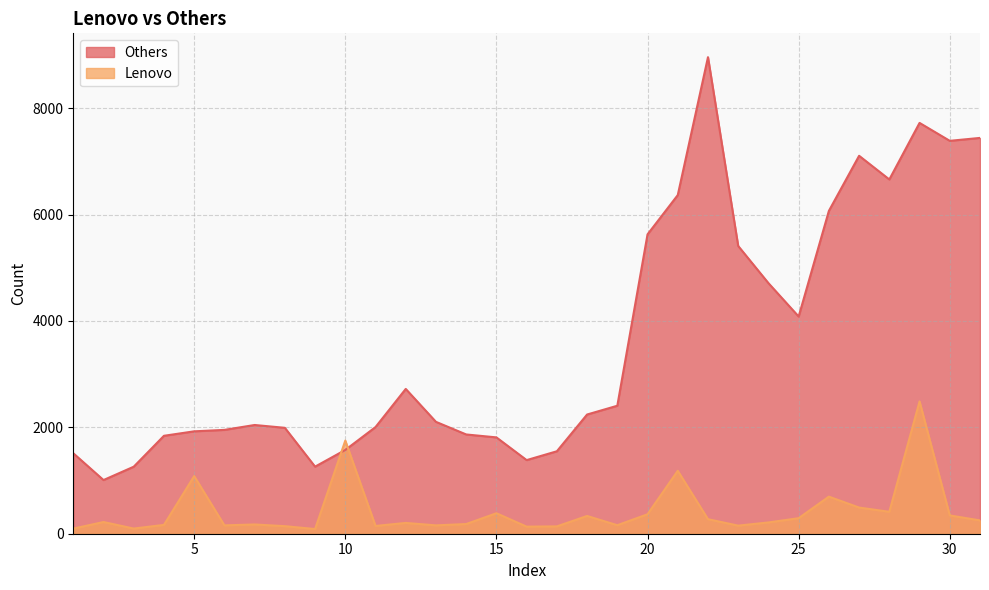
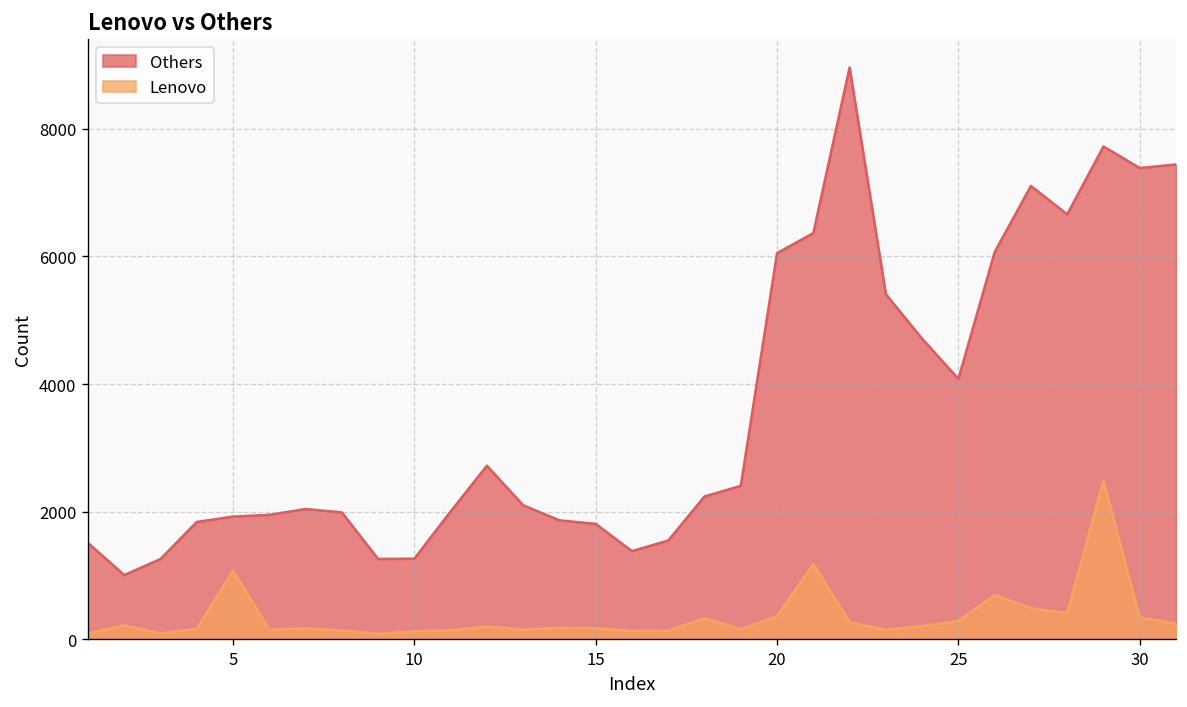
Others, 10: 1600 -> 1300
Lenovo, 10: 1800 -> 100
Lenovo, 15: 400 -> 200
Others, 20: 5600 -> 6100
